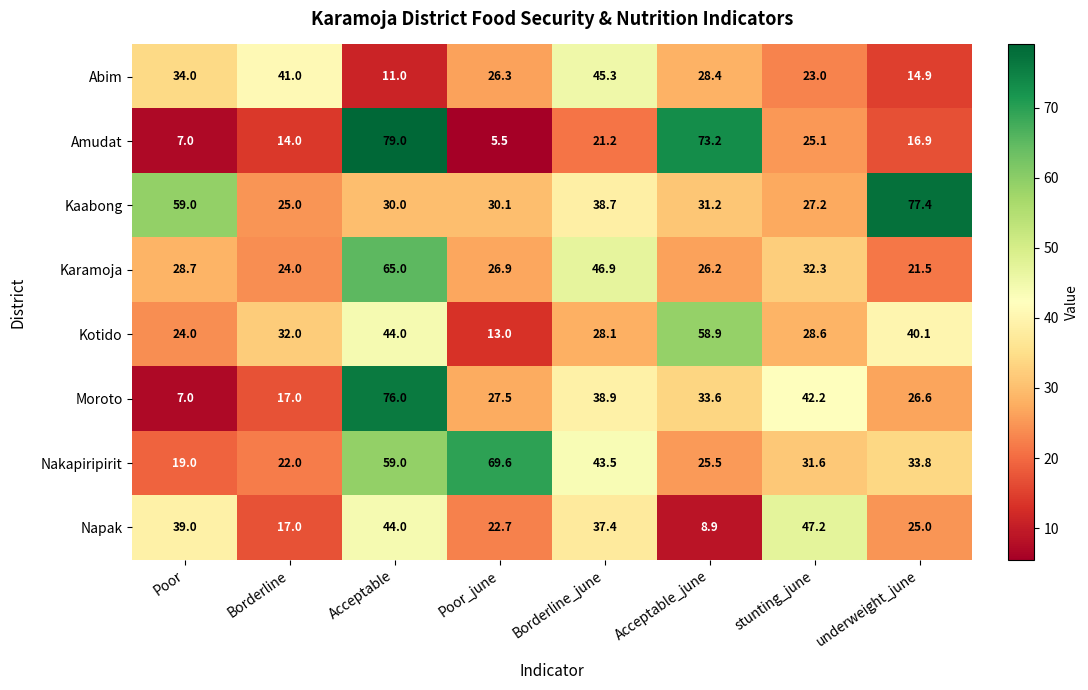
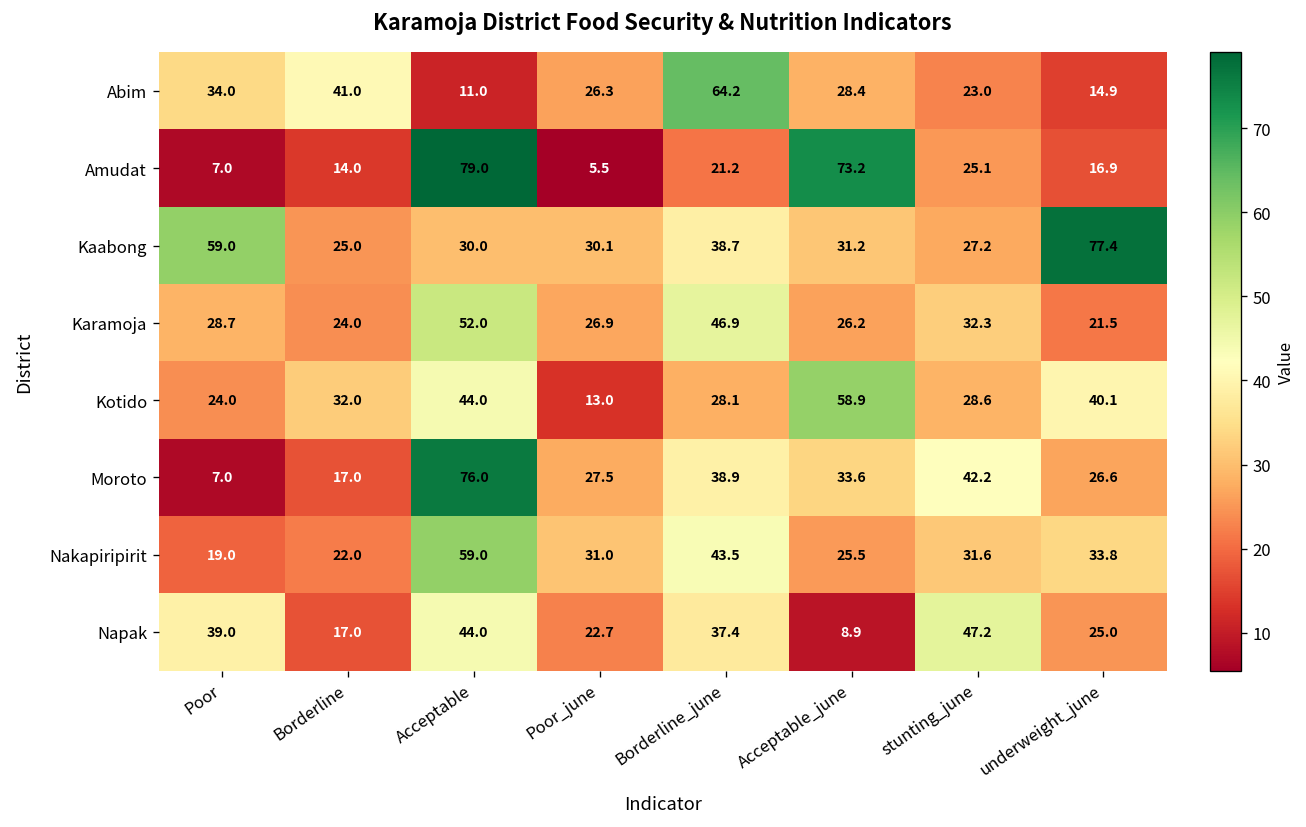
Abim, Borderline_june: 45.3 -> 64.2
Karamoja, Acceptable: 65.0 -> 52.0
Nakapiripirit, Poor_june: 69.6 -> 31.0
